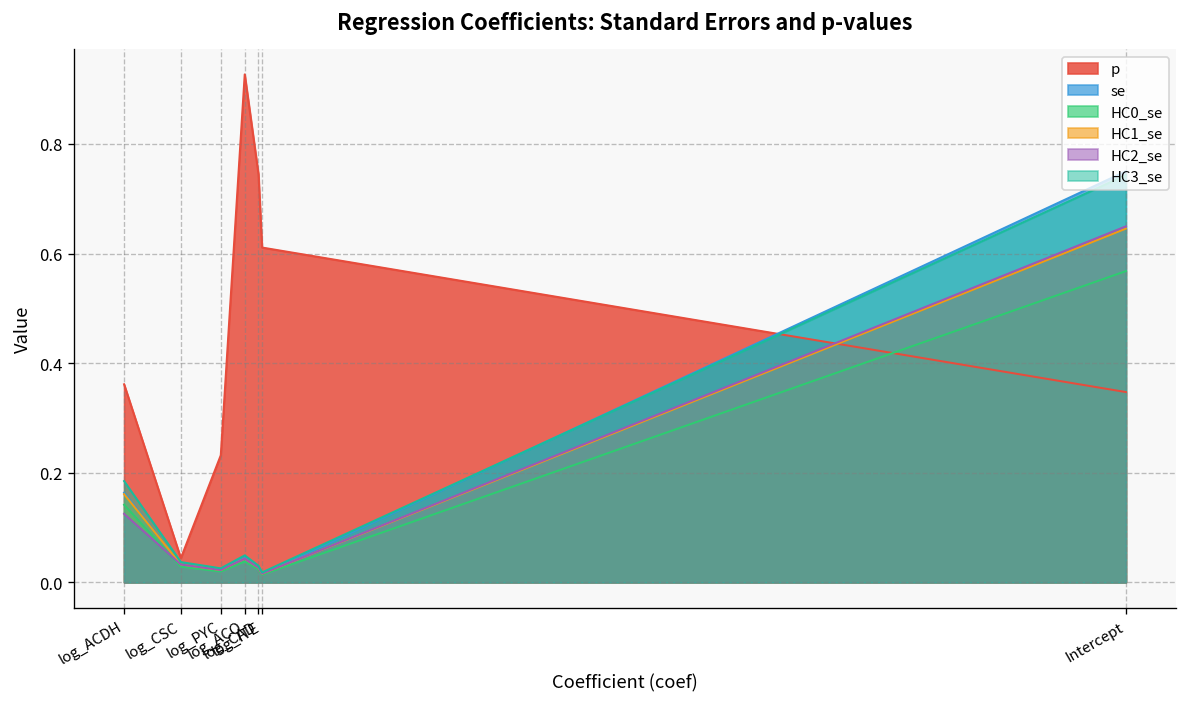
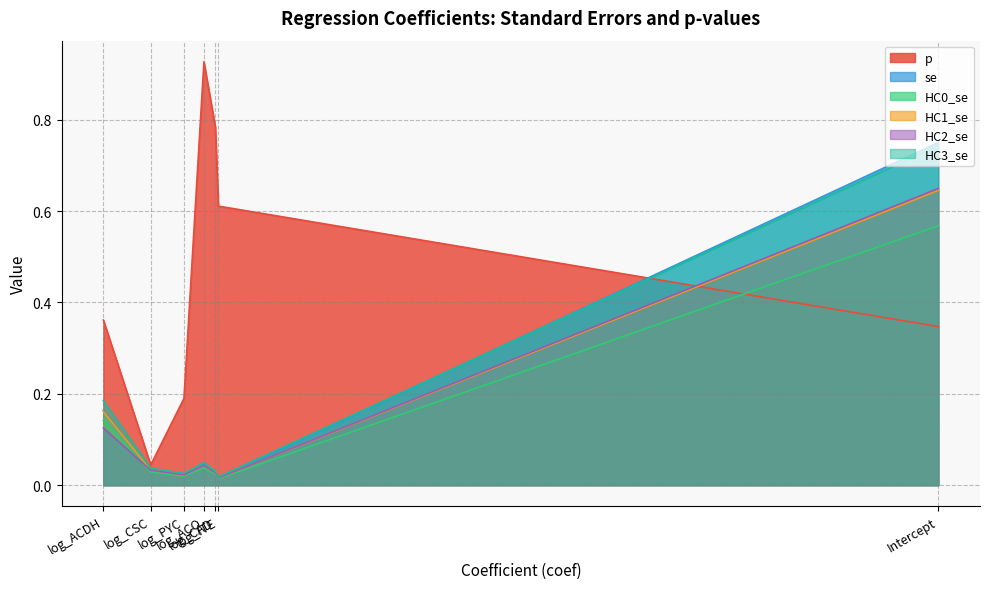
p, log_PYC: 0.23 -> 0.19
p, log_CAD: 0.74 -> 0.78
